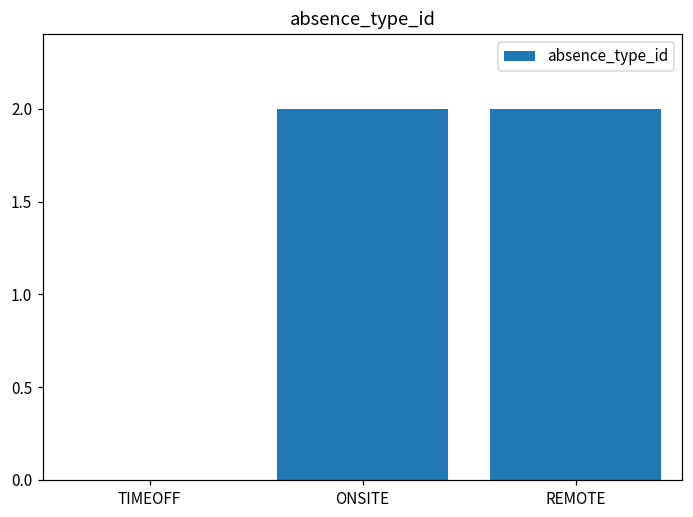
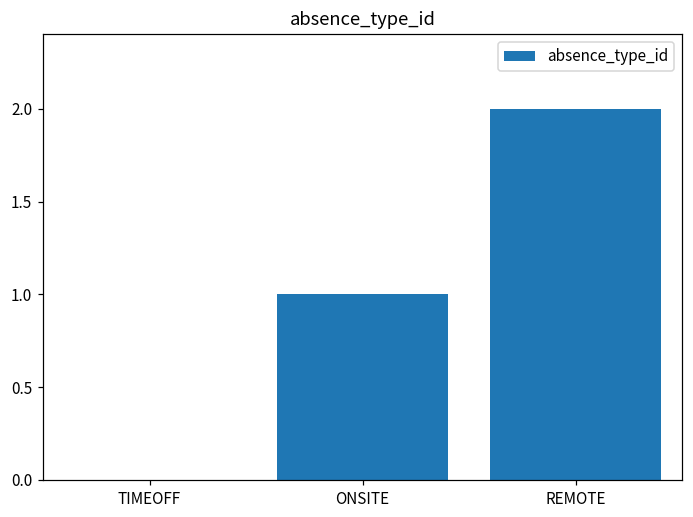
ONSITE: 2 -> 1
